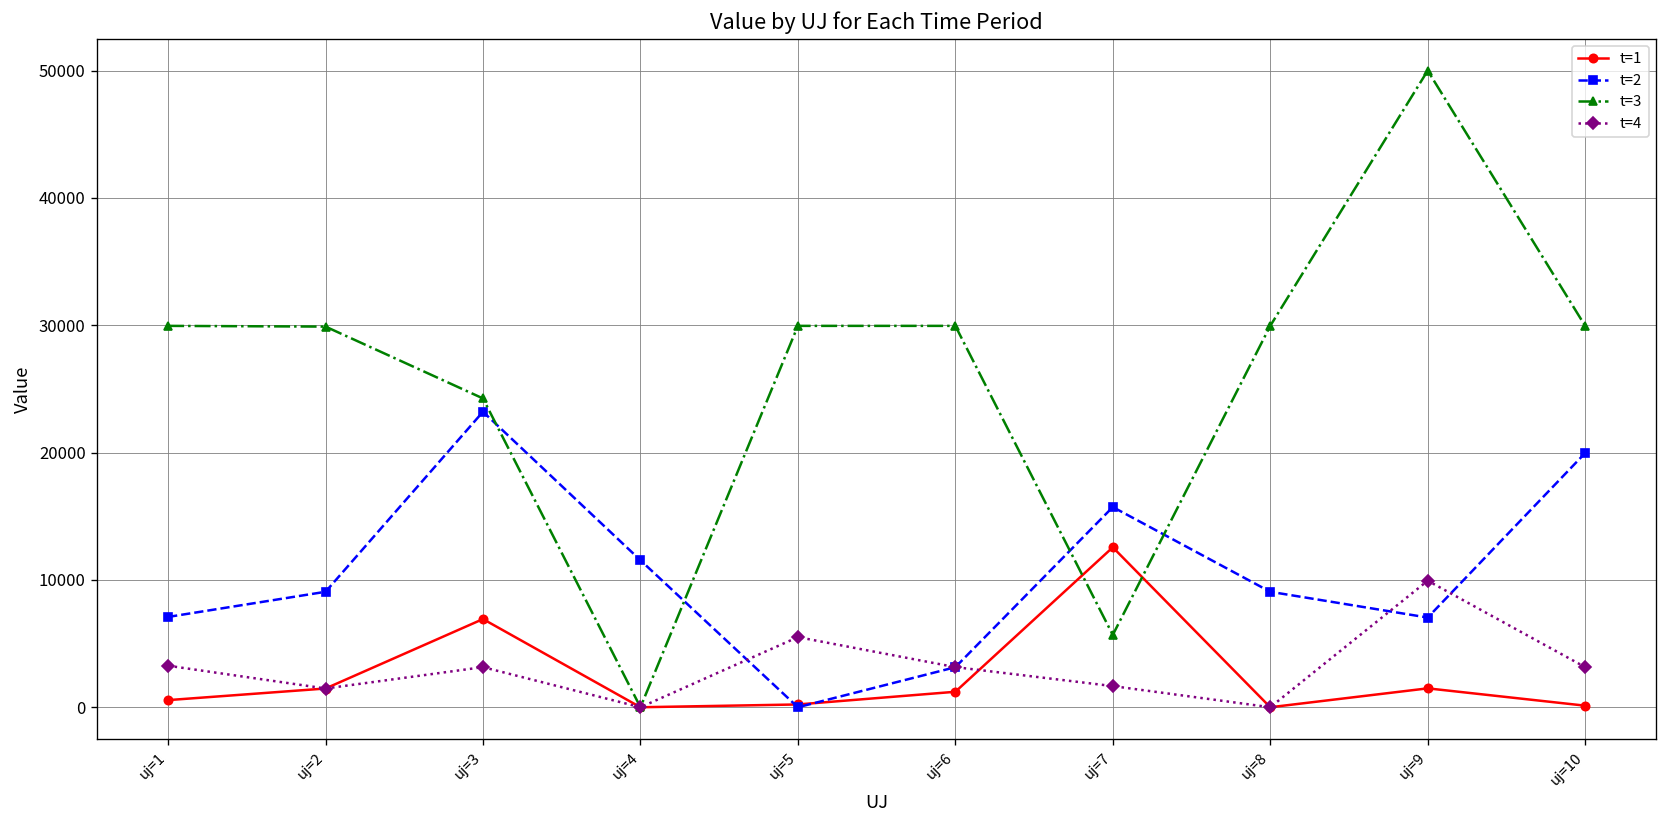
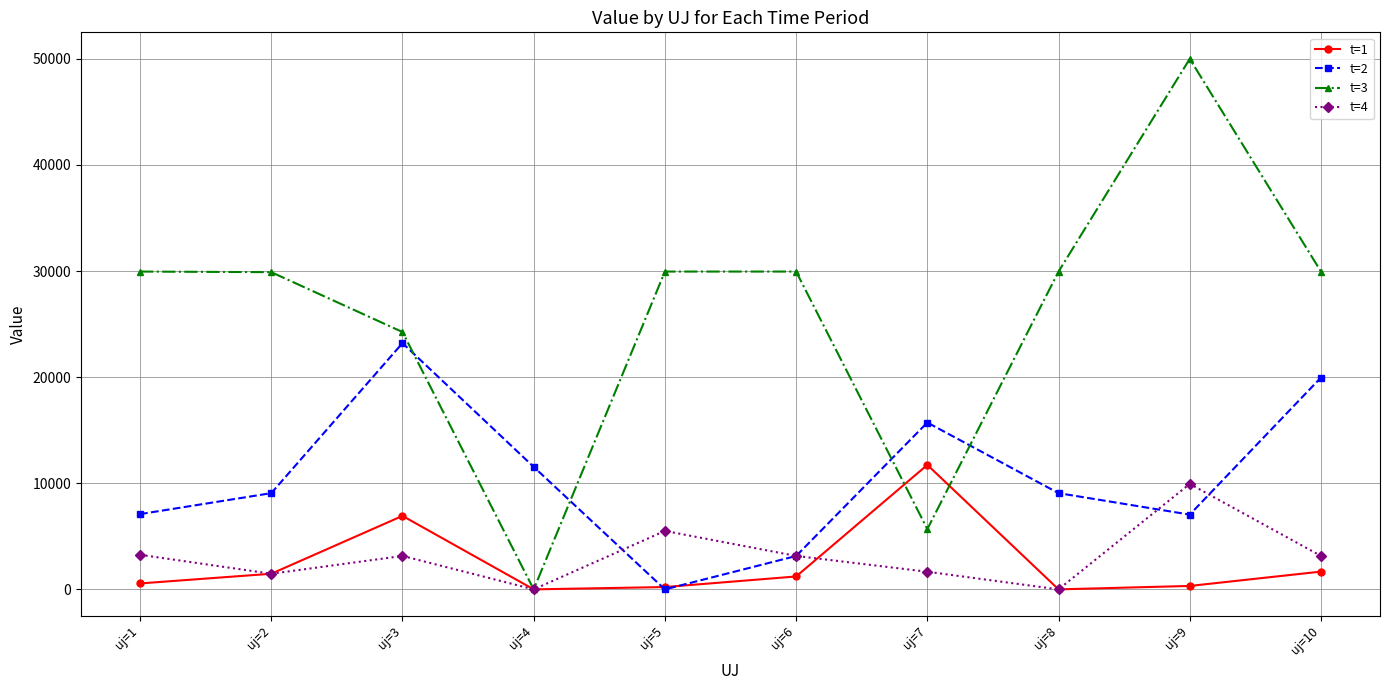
t=1, uj=7: 12600 -> 11700
t=1, uj=9: 1500 -> 300
t=1, uj=10: 100 -> 1700
